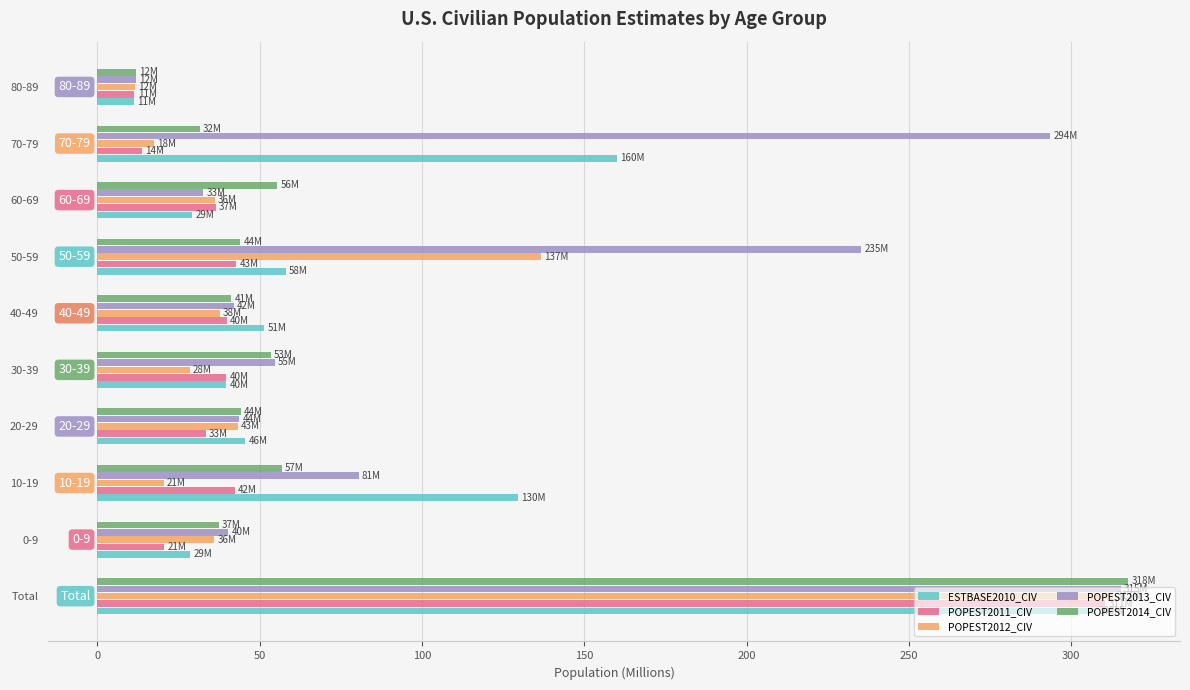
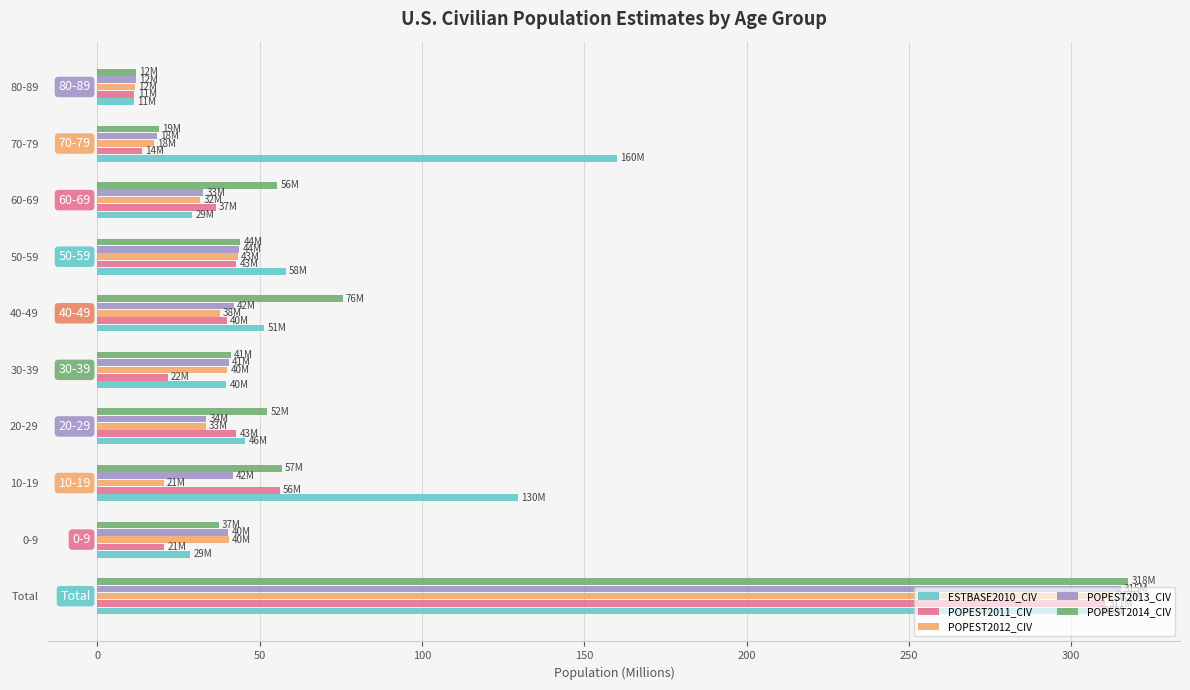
POPEST2014_CIV, 70-79: 32M -> 19M
POPEST2013_CIV, 70-79: 294M -> 18M
POPEST2012_CIV, 60-69: 36M -> 32M
POPEST2013_CIV, 50-59: 235M -> 44M
POPEST2012_CIV, 50-59: 137M -> 43M
POPEST2014_CIV, 40-49: 41M -> 76M
POPEST2014_CIV, 30-39: 53M -> 41M
POPEST2013_CIV, 30-39: 55M -> 41M
POPEST2012_CIV, 30-39: 28M -> 40M
POPEST2011_CIV, 30-39: 40M -> 22M
POPEST2014_CIV, 20-29: 44M -> 52M
POPEST2013_CIV, 20-29: 44M -> 34M
POPEST2012_CIV, 20-29: 43M -> 33M
POPEST2011_CIV, 20-29: 33M -> 43M
POPEST2013_CIV, 10-19: 81M -> 42M
POPEST2011_CIV, 10-19: 42M -> 56M
POPEST2012_CIV, 0-9: 36M -> 40M
